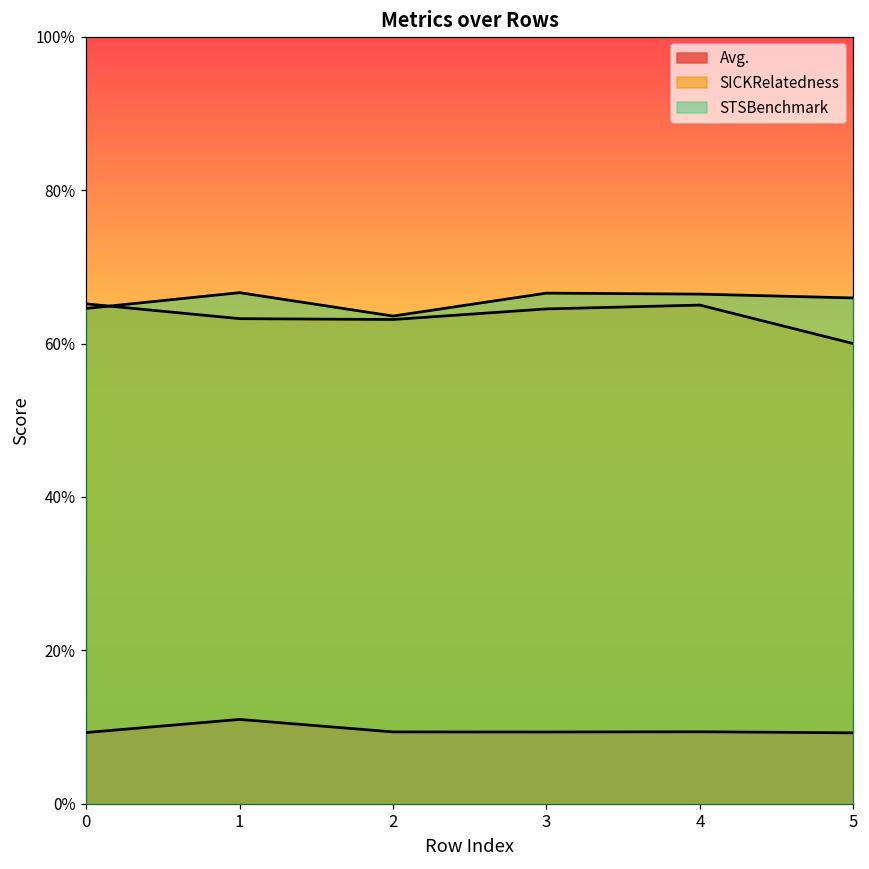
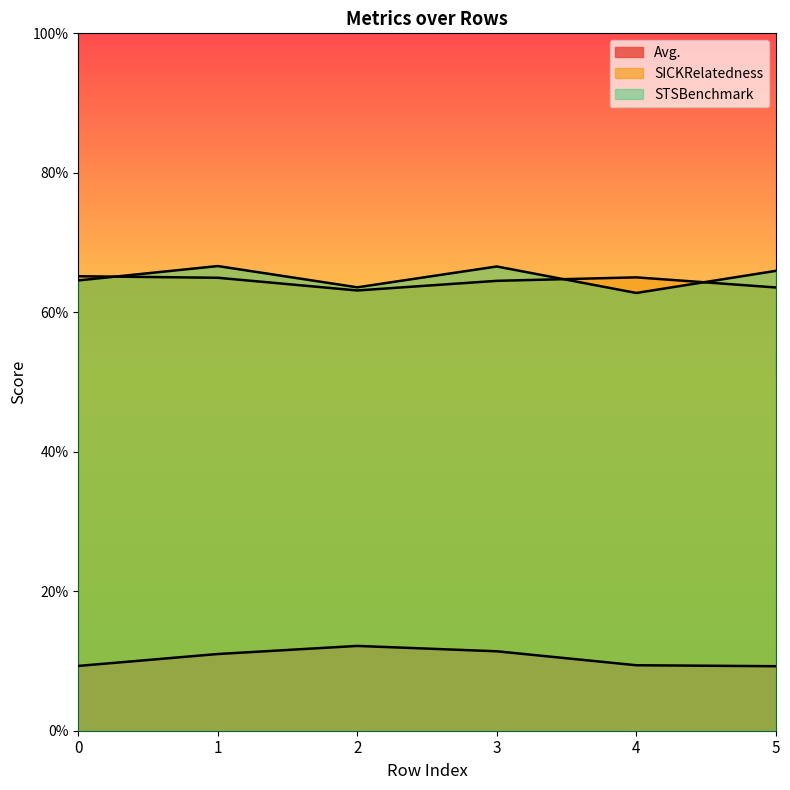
SICKRelatedness, 1: 63% -> 65%
Avg., 2: 9% -> 12%
Avg., 3: 9% -> 11%
STSBenchmark, 4: 66% -> 63%
SICKRelatedness, 5: 60% -> 64%
